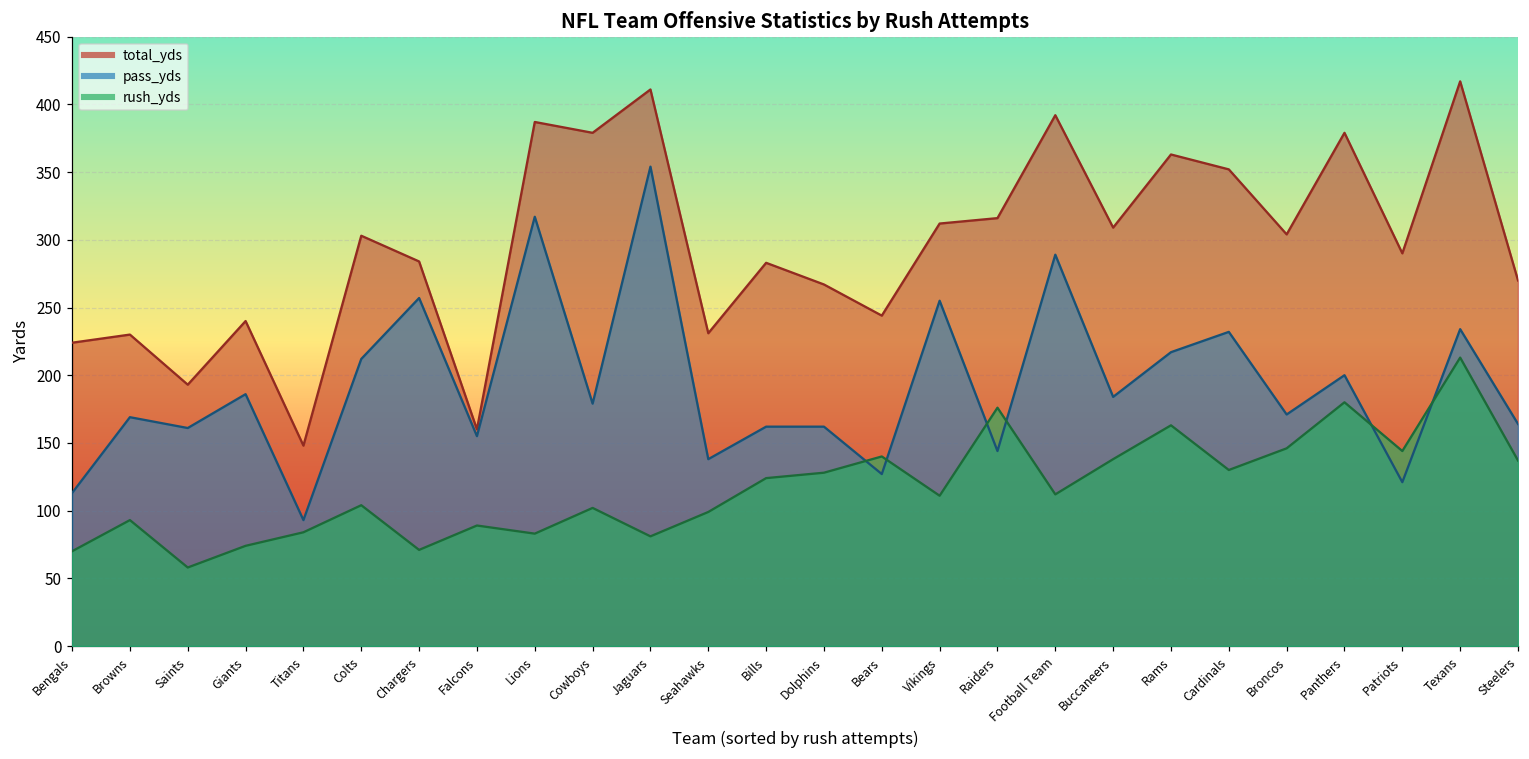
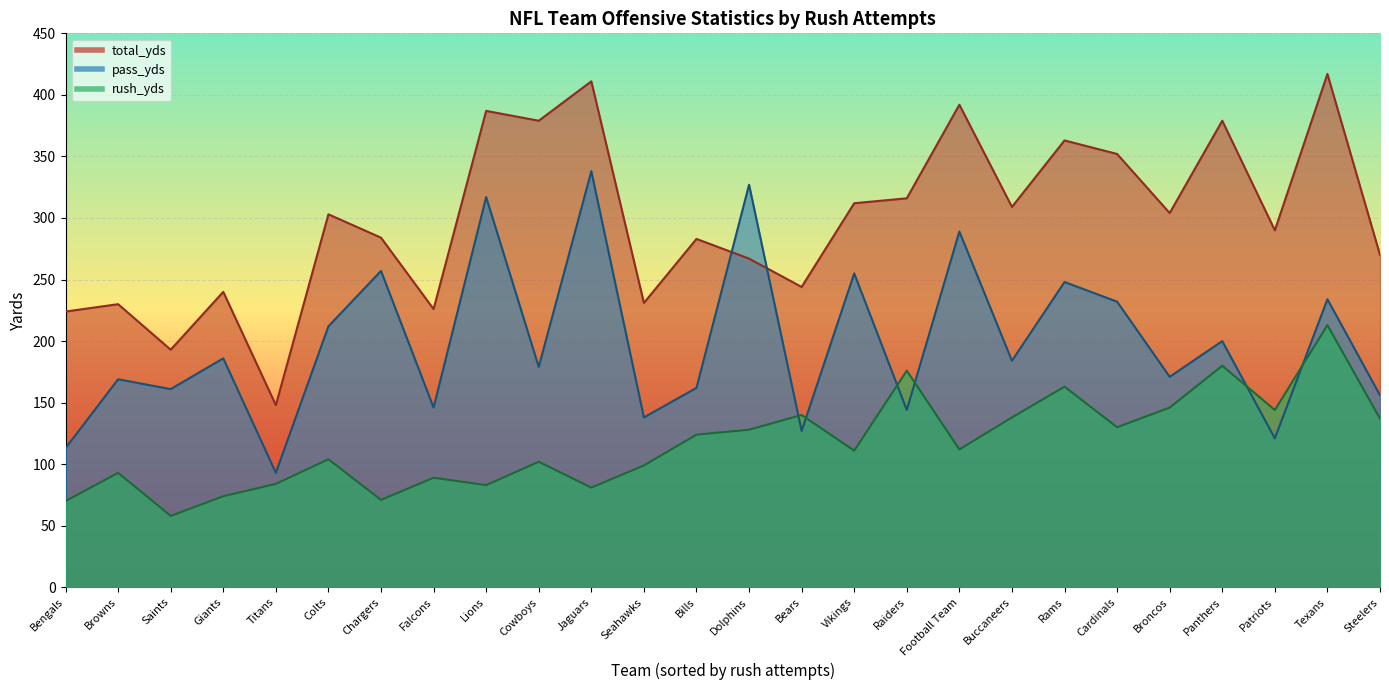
total_yds, Falcons: 160 -> 226
pass_yds, Falcons: 155 -> 146
pass_yds, Jaguars: 354 -> 338
pass_yds, Dolphins: 162 -> 327
pass_yds, Rams: 217 -> 248
pass_yds, Steelers: 164 -> 156
